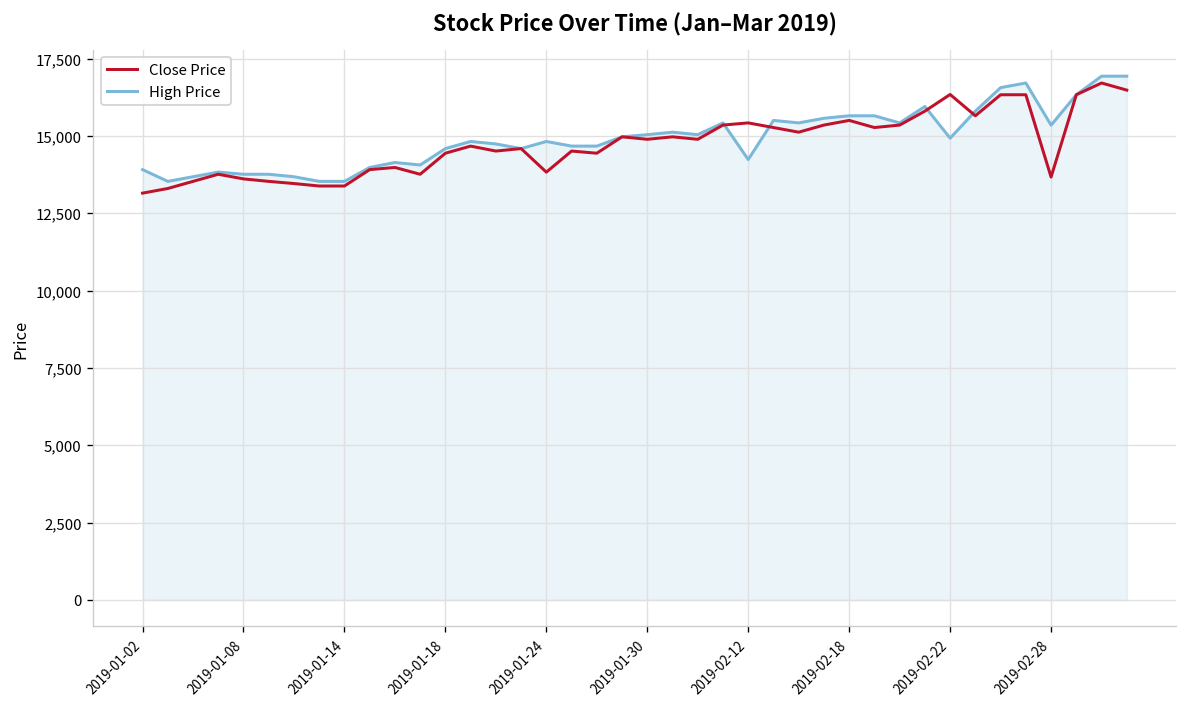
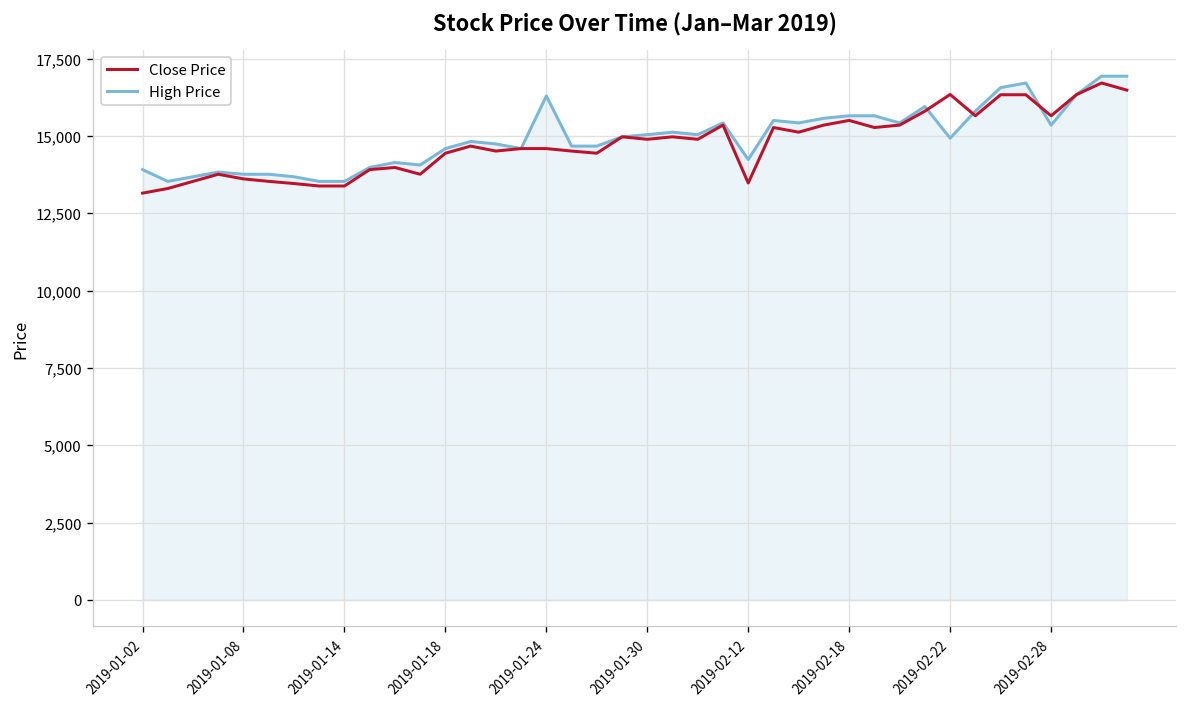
Close Price, 2019-01-24: 13,800 -> 14,600
High Price, 2019-01-24: 14,800 -> 16,300
Close Price, 2019-02-12: 15,400 -> 13,500
Close Price, 2019-02-28: 13,700 -> 15,700
